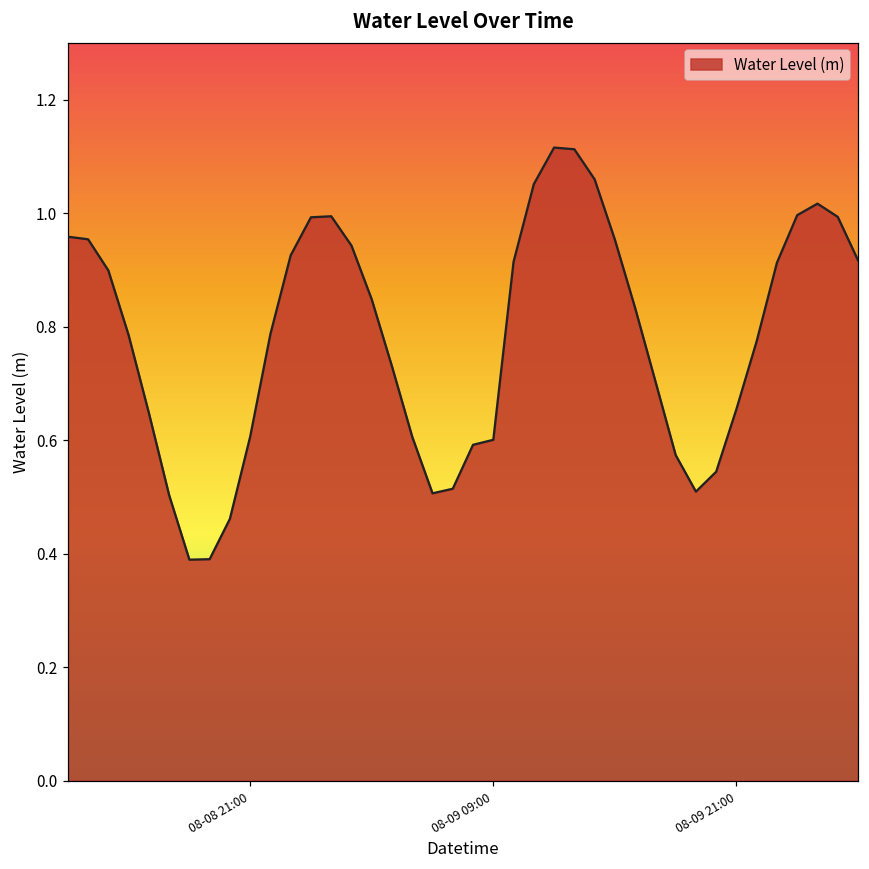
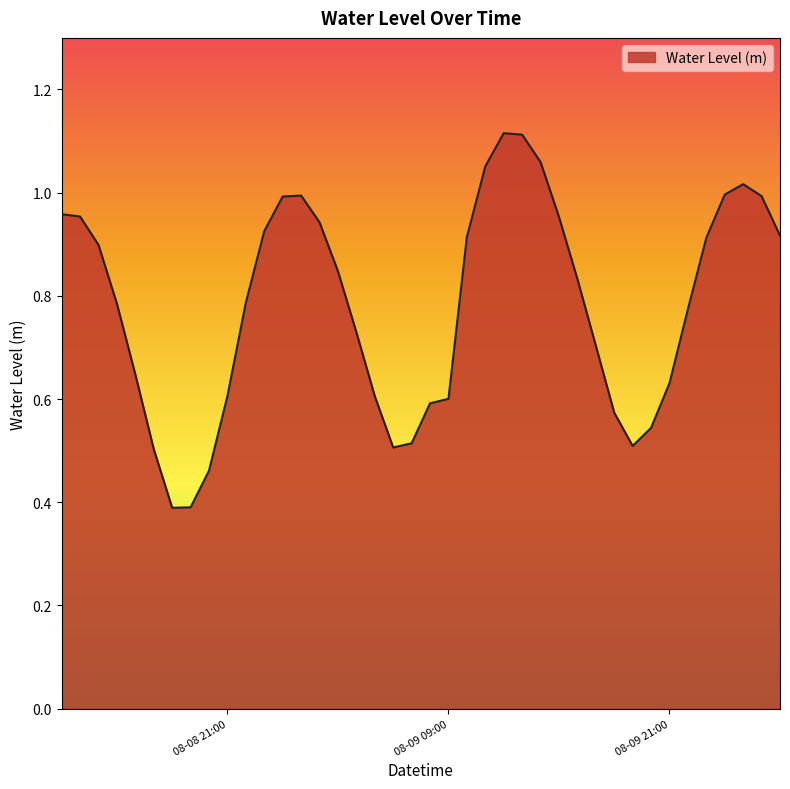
08-09 21:00: 0.65 -> 0.63
